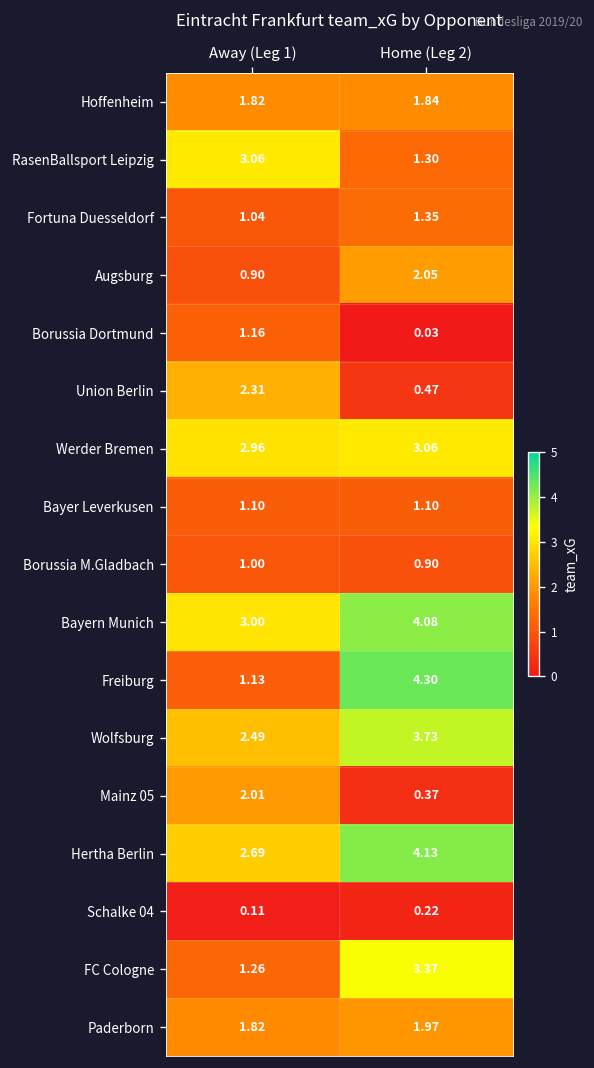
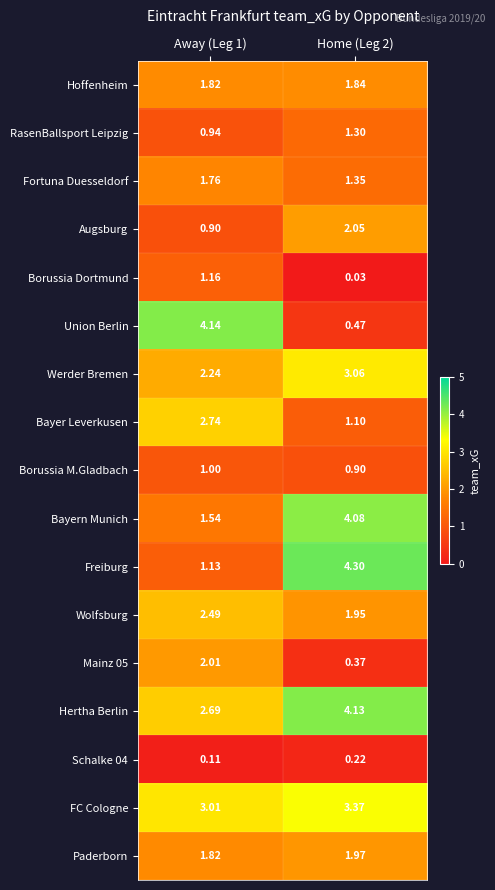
RasenBallsport Leipzig, Away (Leg 1): 3.06 -> 0.94
Fortuna Duesseldorf, Away (Leg 1): 1.04 -> 1.76
Union Berlin, Away (Leg 1): 2.31 -> 4.14
Werder Bremen, Away (Leg 1): 2.96 -> 2.24
Bayer Leverkusen, Away (Leg 1): 1.10 -> 2.74
Bayern Munich, Away (Leg 1): 3.00 -> 1.54
Wolfsburg, Home (Leg 2): 3.73 -> 1.95
FC Cologne, Away (Leg 1): 1.26 -> 3.01
